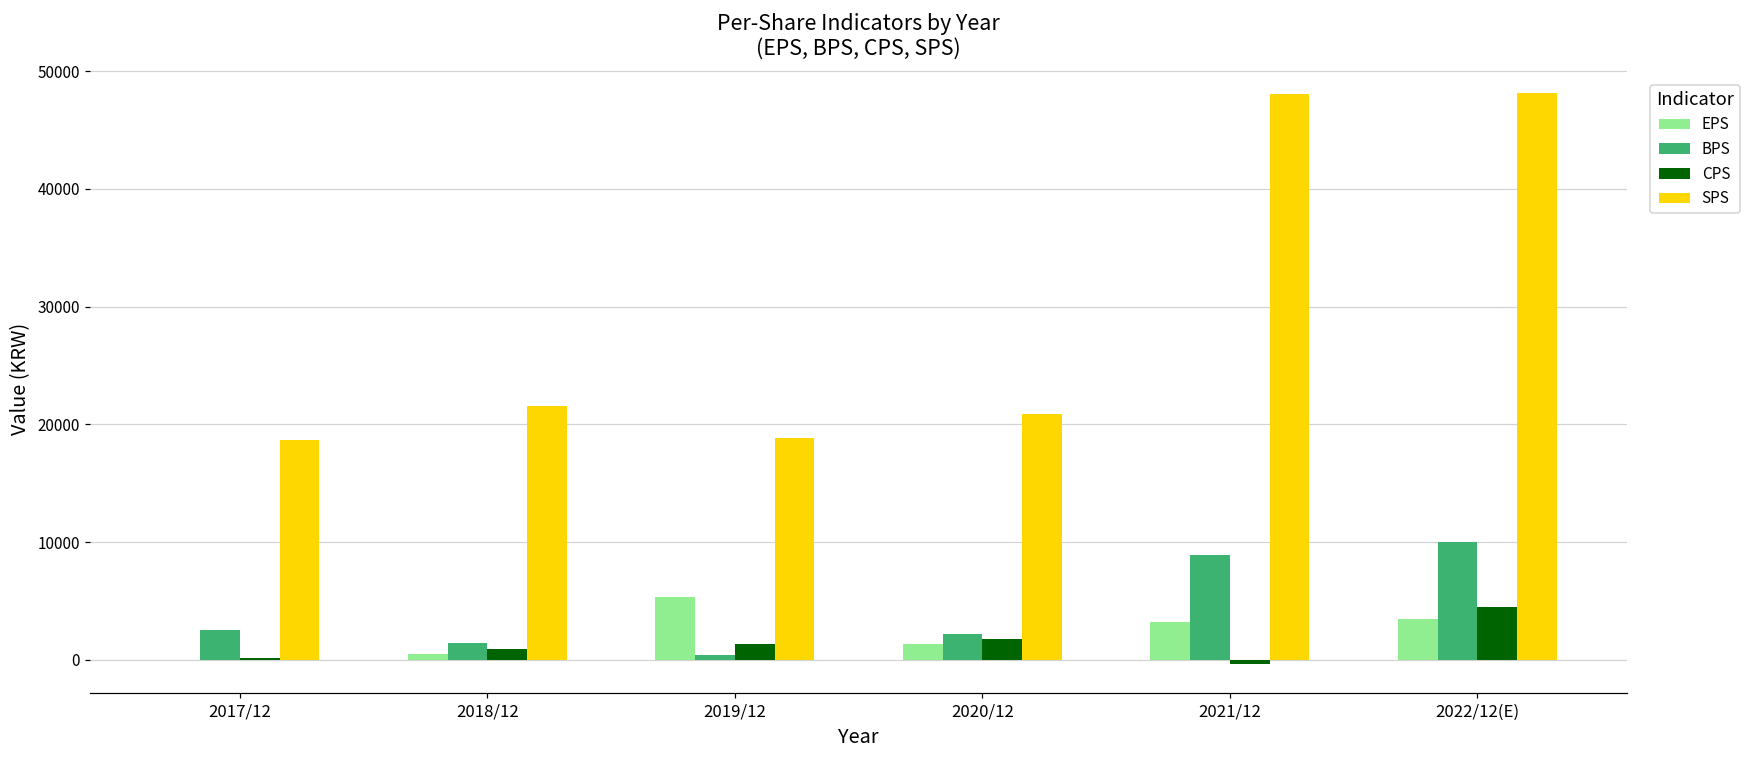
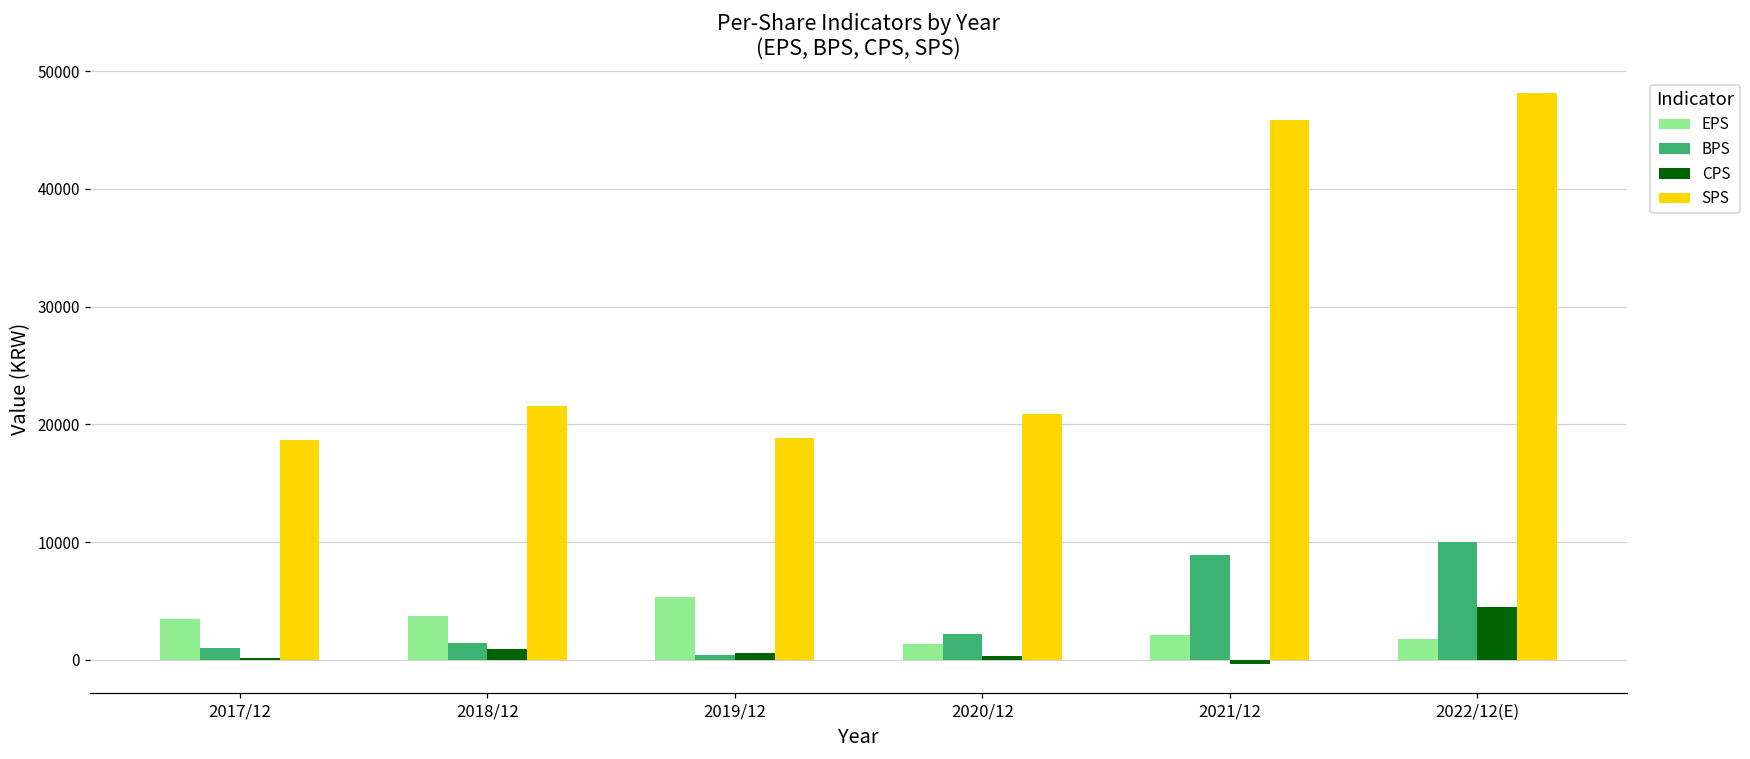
EPS, 2017/12: 0 -> 3500
BPS, 2017/12: 2500 -> 1000
EPS, 2018/12: 500 -> 3700
CPS, 2019/12: 1400 -> 600
CPS, 2020/12: 1800 -> 300
EPS, 2021/12: 3300 -> 2100
SPS, 2021/12: 48100 -> 45800
EPS, 2022/12(E): 3500 -> 1800
